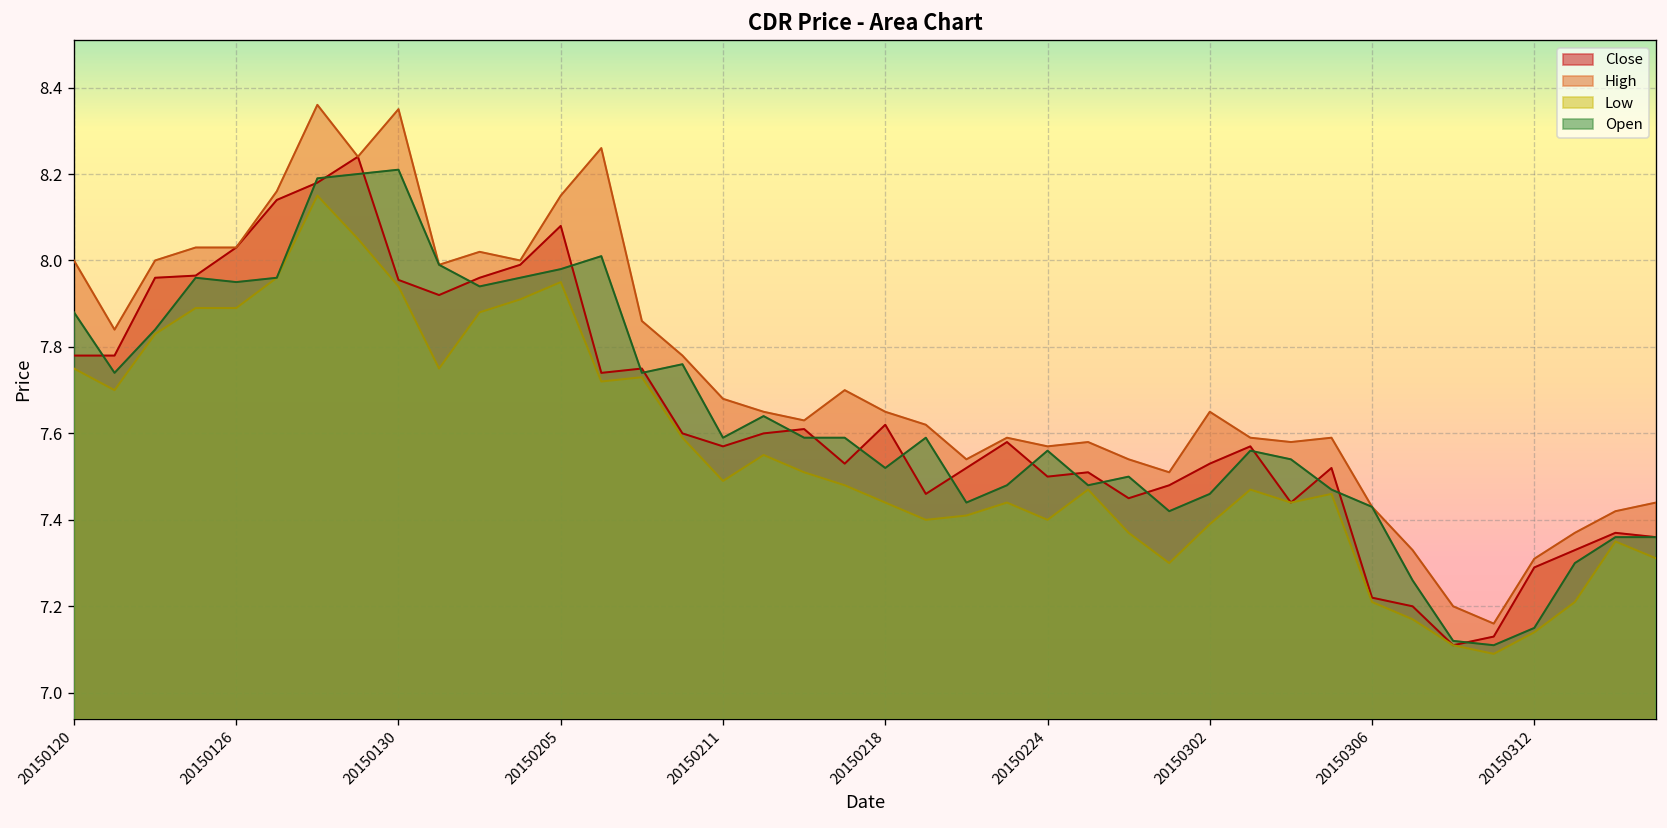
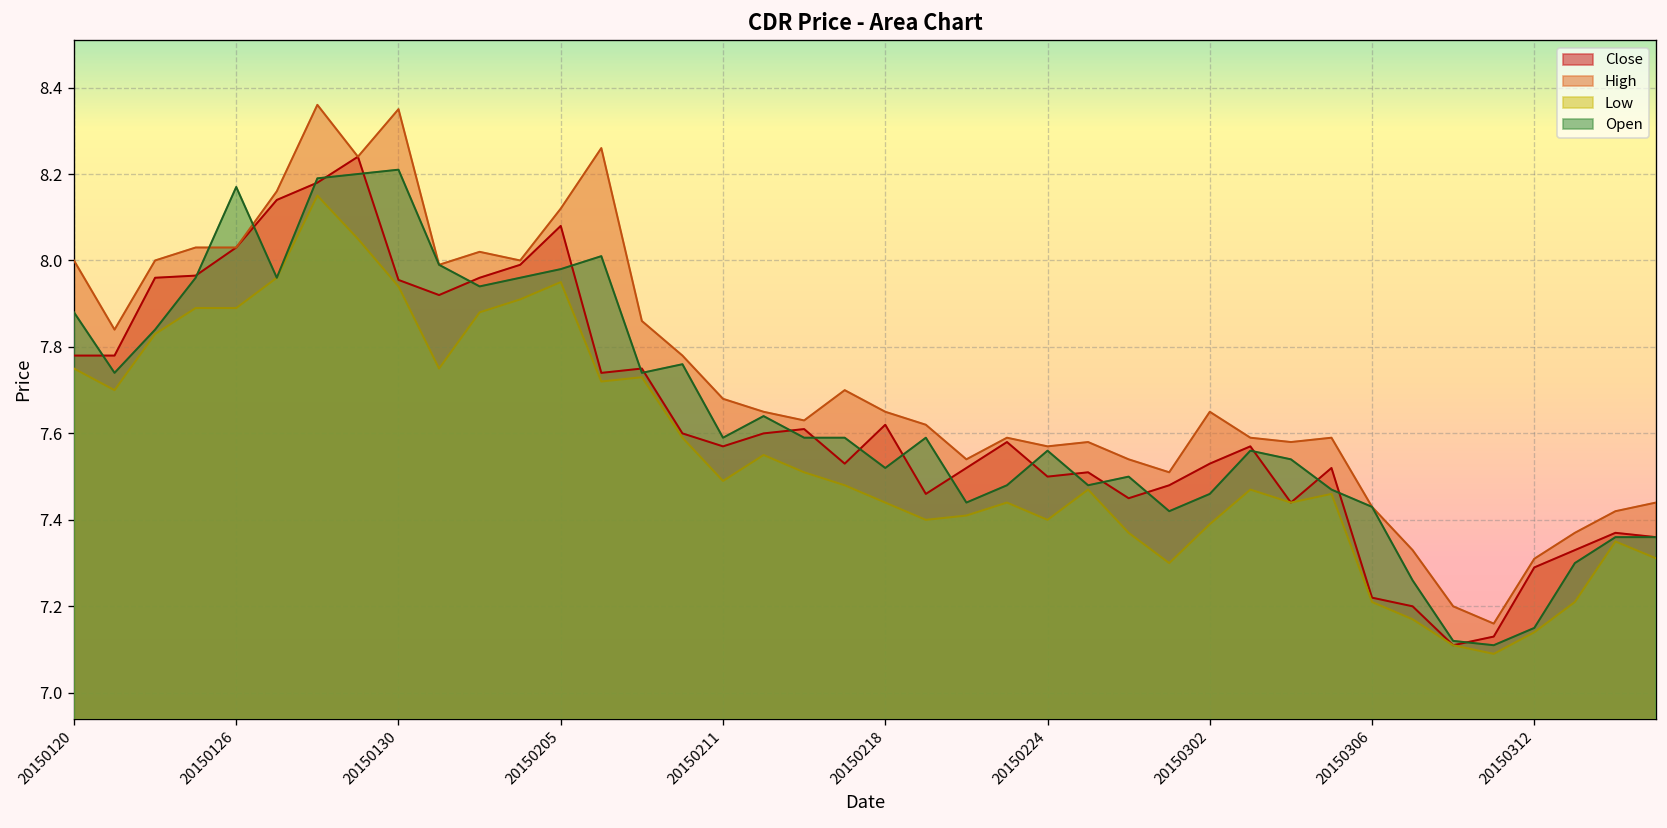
Open, 20150126: 7.95 -> 8.17
High, 20150205: 8.15 -> 8.12
